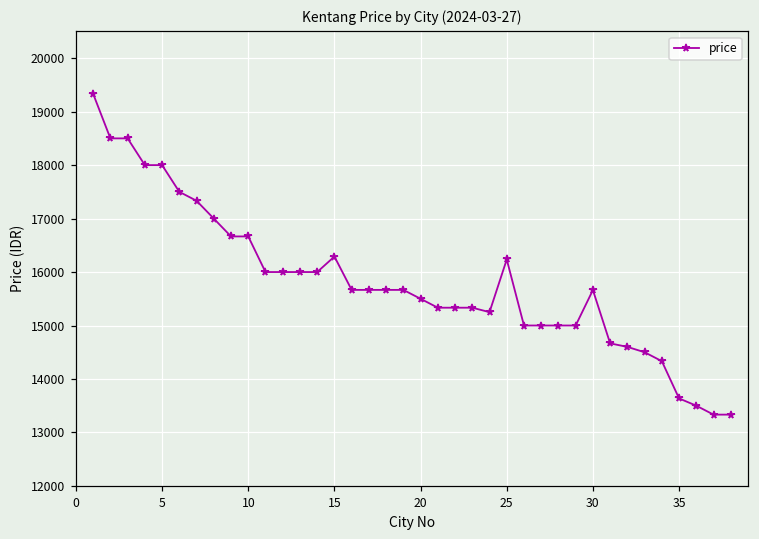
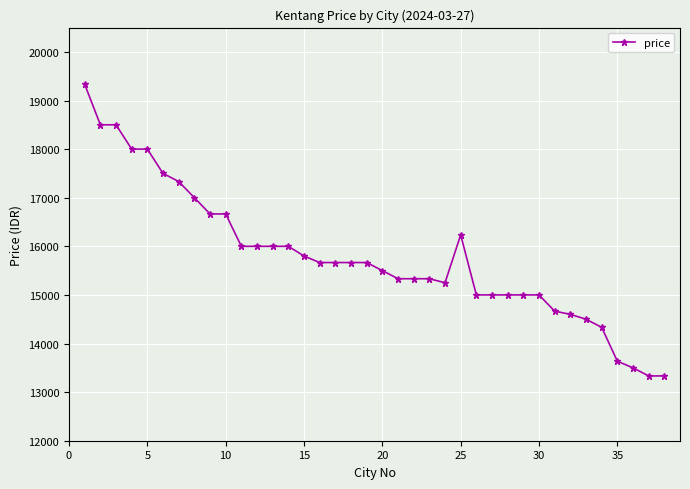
15: 16300 -> 15800
30: 15700 -> 15000
